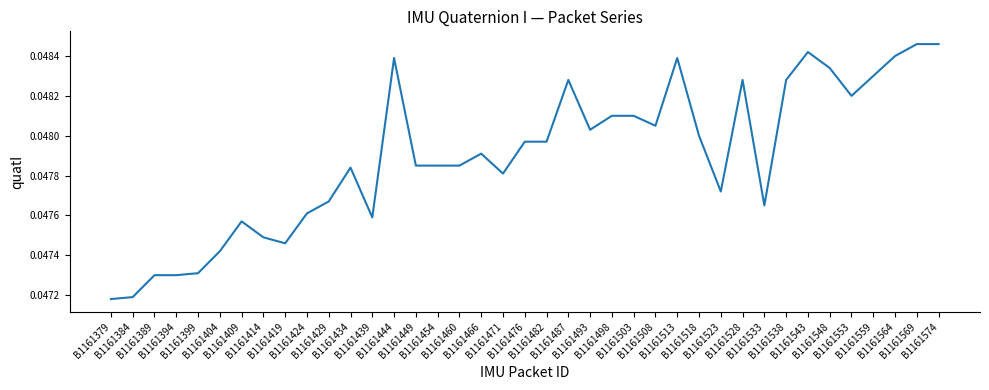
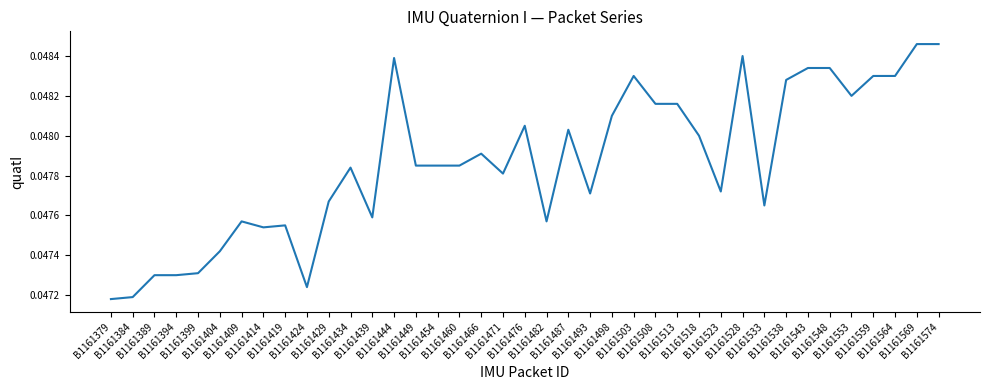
B1161414: 0.04749 -> 0.04754
B1161419: 0.04746 -> 0.04755
B1161424: 0.04761 -> 0.04724
B1161476: 0.04797 -> 0.04805
B1161482: 0.04797 -> 0.04757
B1161487: 0.04828 -> 0.04803
B1161493: 0.04803 -> 0.04771
B1161503: 0.0481 -> 0.0483
B1161508: 0.04805 -> 0.04816
B1161513: 0.04839 -> 0.04816
B1161528: 0.04828 -> 0.04840
B1161543: 0.04842 -> 0.04834
B1161564: 0.0484 -> 0.0483
